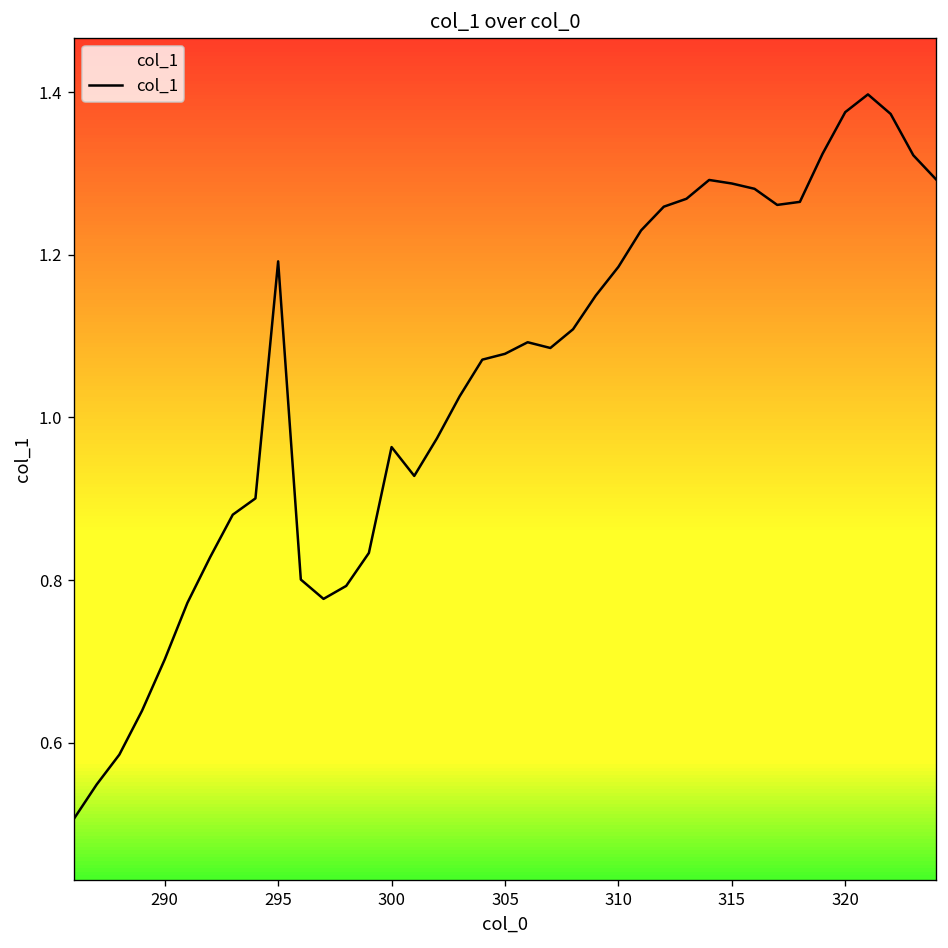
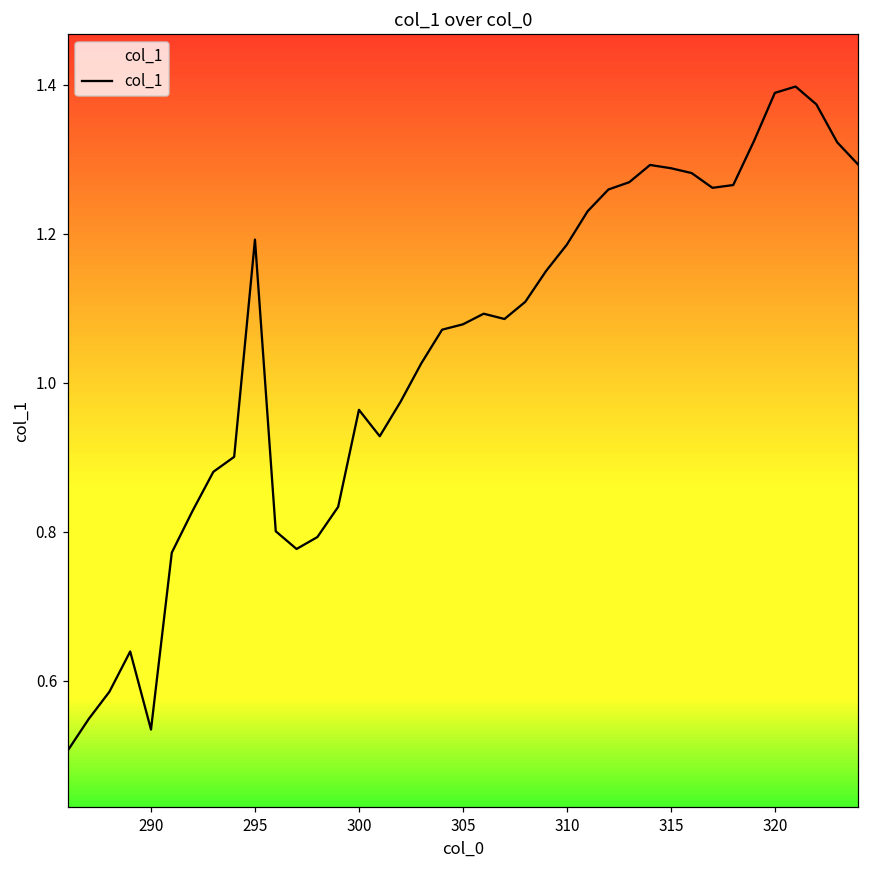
290: 0.70 -> 0.53
320: 1.38 -> 1.39
